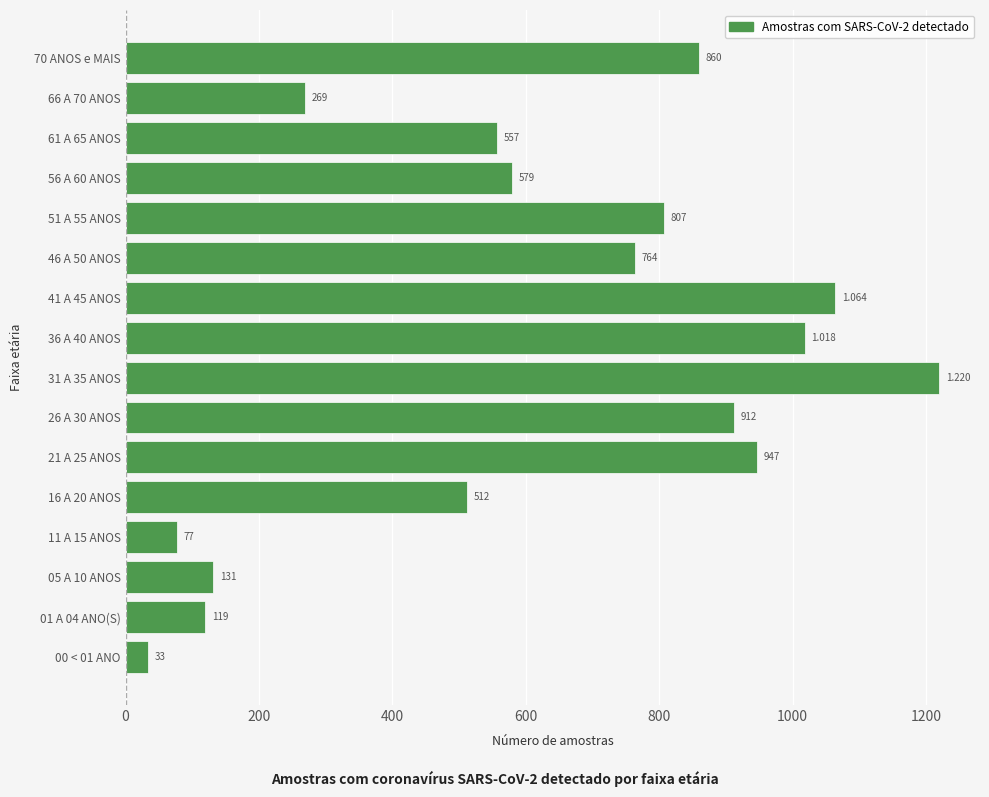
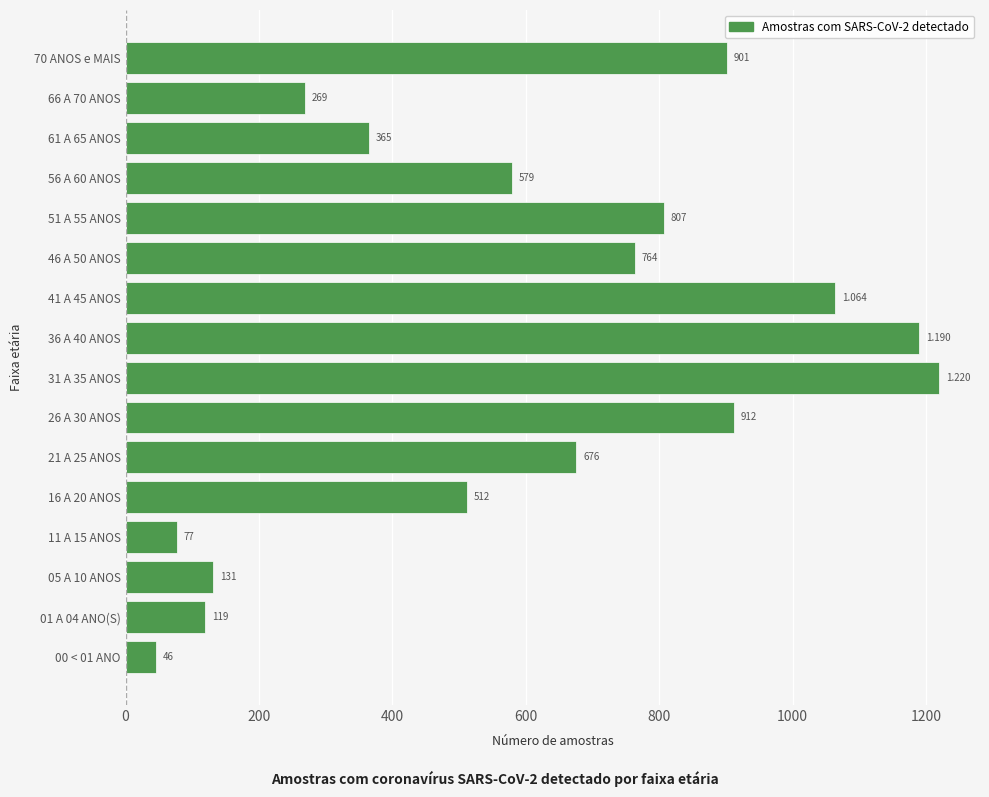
70 ANOS e MAIS: 860 -> 901
61 A 65 ANOS: 557 -> 365
36 A 40 ANOS: 1.018 -> 1.190
21 A 25 ANOS: 947 -> 676
00 < 01 ANO: 33 -> 46
